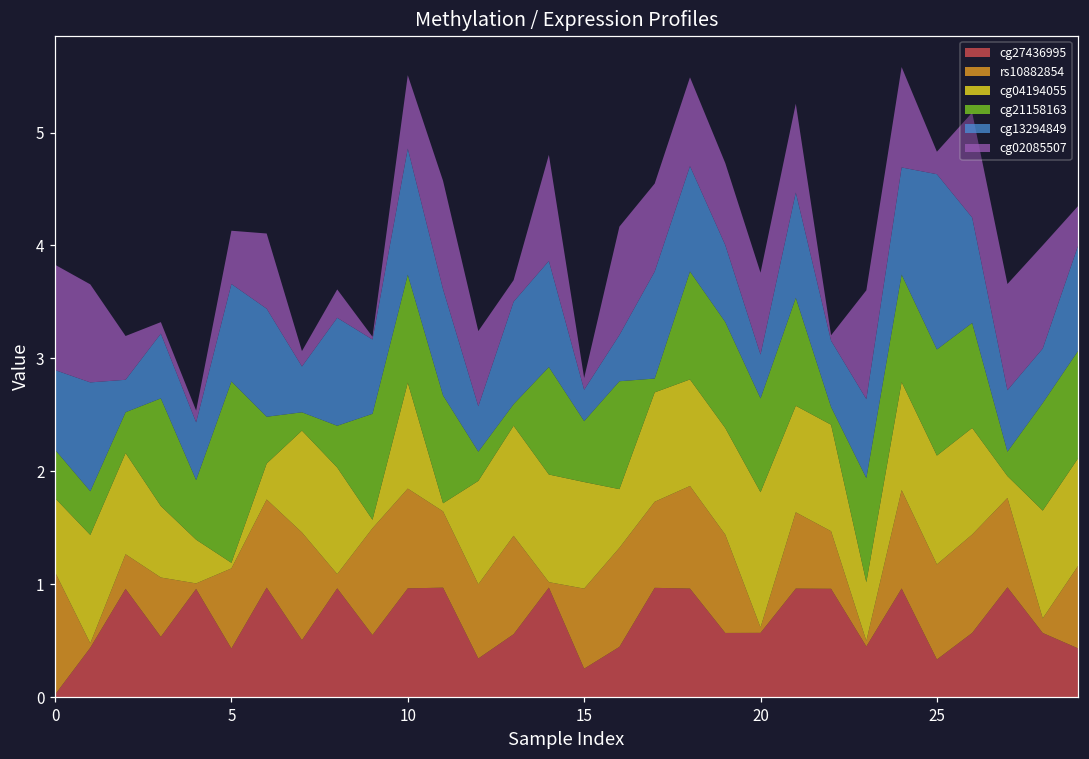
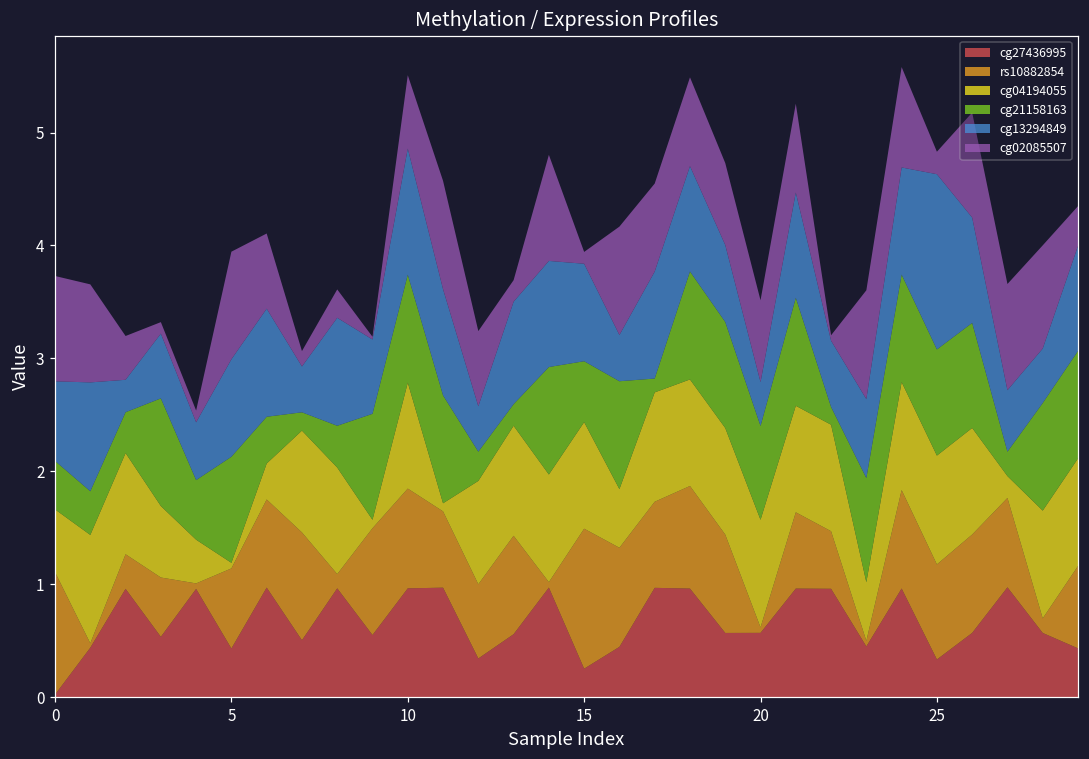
cg04194055, 0: 0.66 -> 0.56
cg21158163, 5: 1.61 -> 0.94
cg02085507, 5: 0.47 -> 0.95
rs10882854, 15: 0.71 -> 1.24
cg13294849, 15: 0.28 -> 0.86
cg04194055, 20: 1.20 -> 0.95
